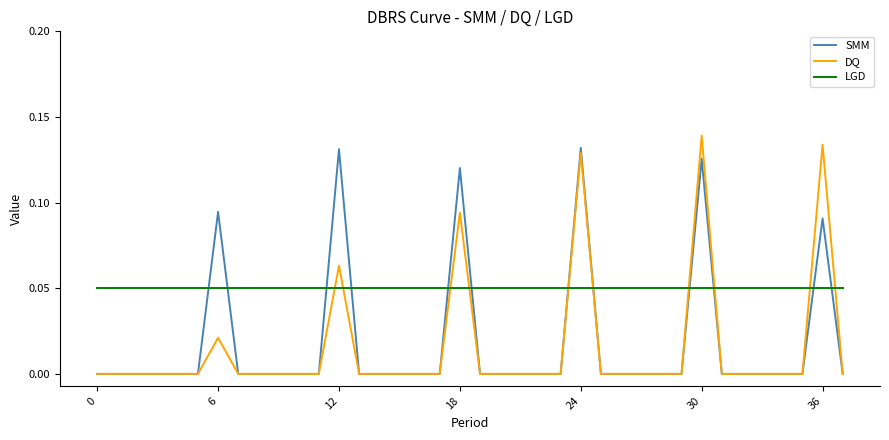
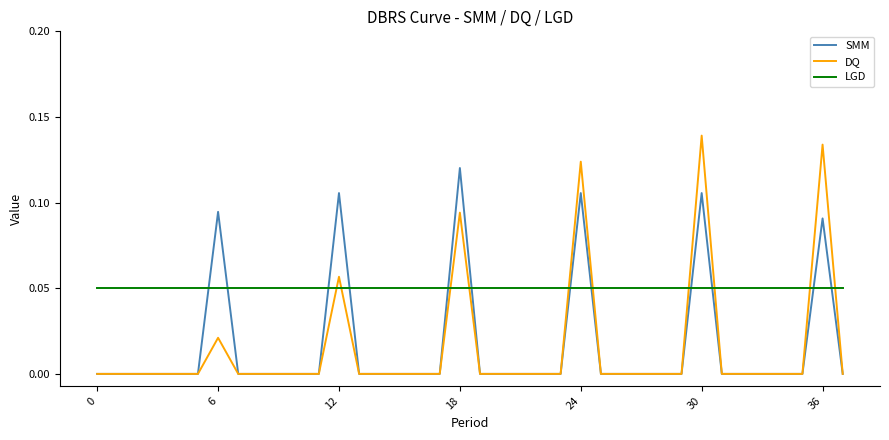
SMM, 12: 0.131 -> 0.106
DQ, 12: 0.063 -> 0.057
SMM, 24: 0.132 -> 0.106
DQ, 24: 0.129 -> 0.124
SMM, 30: 0.126 -> 0.106
